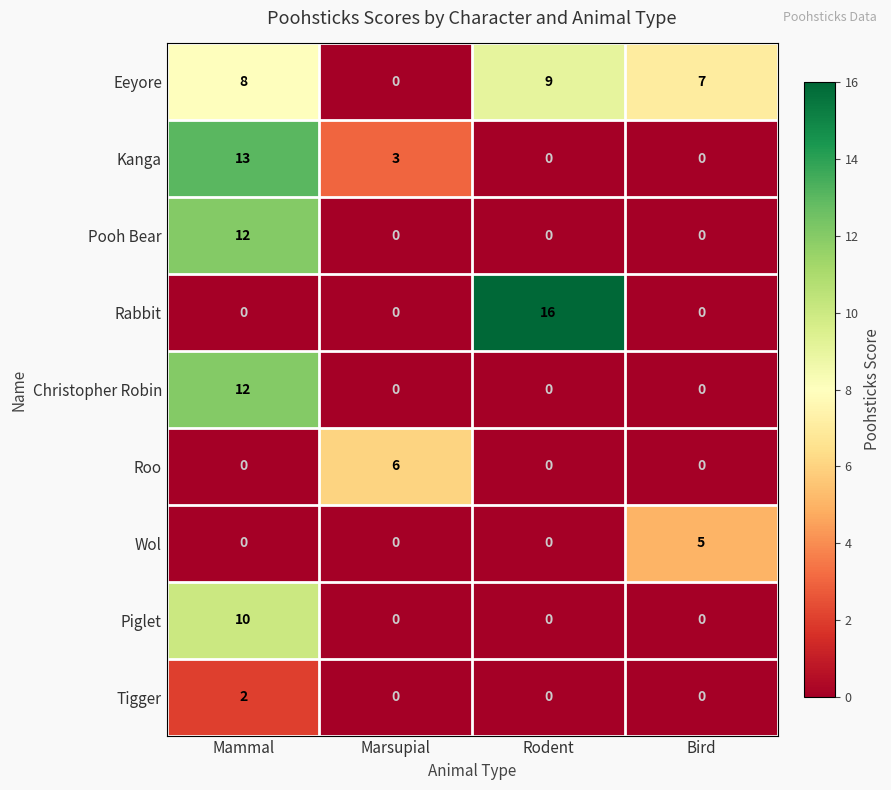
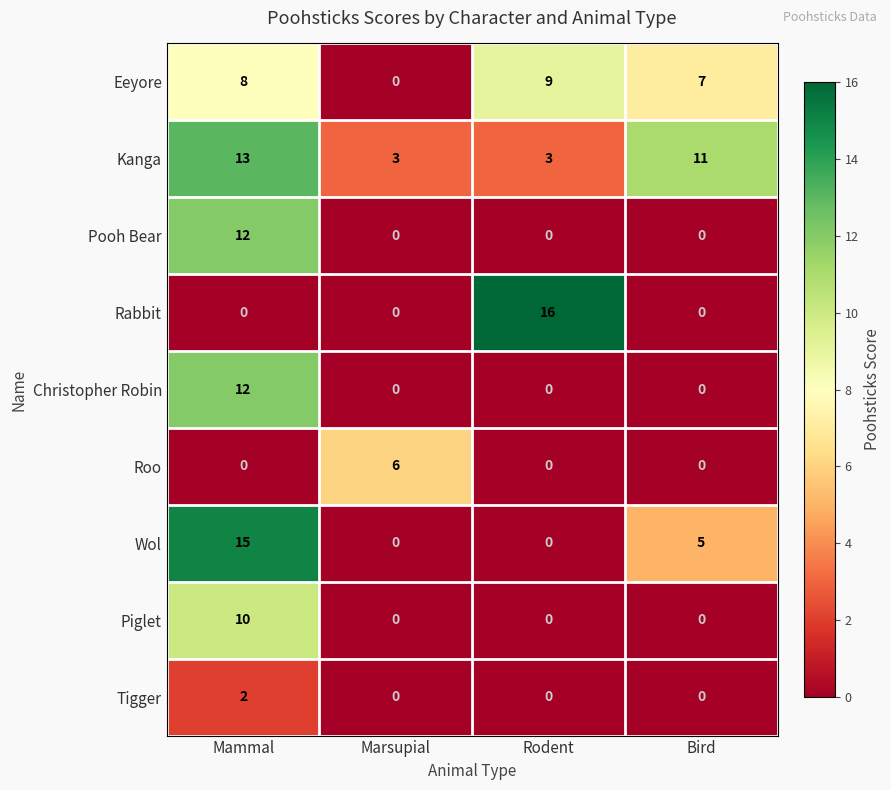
Kanga, Rodent: 0 -> 3
Kanga, Bird: 0 -> 11
Wol, Mammal: 0 -> 15
